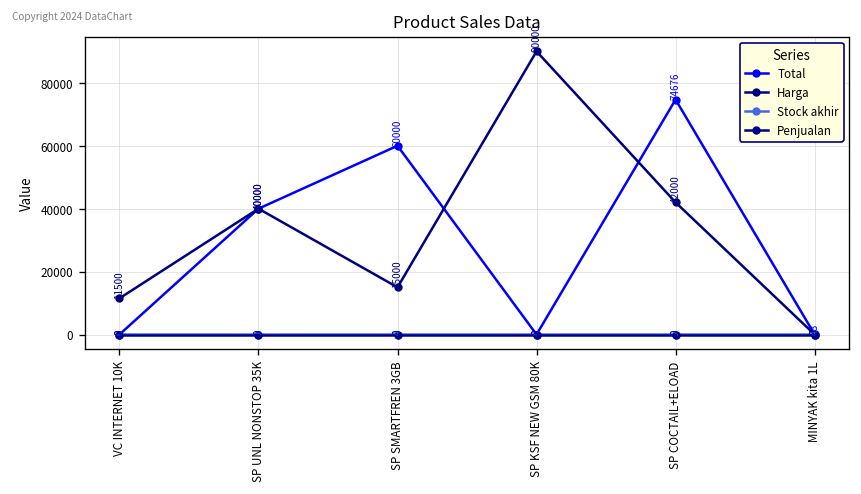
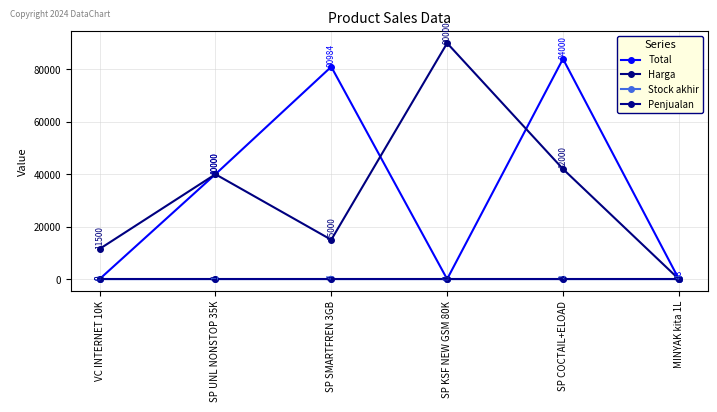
Total, SP SMARTFREN 3GB: 60000 -> 80984
Total, SP COCTAIL+ELOAD: 74676 -> 84000
